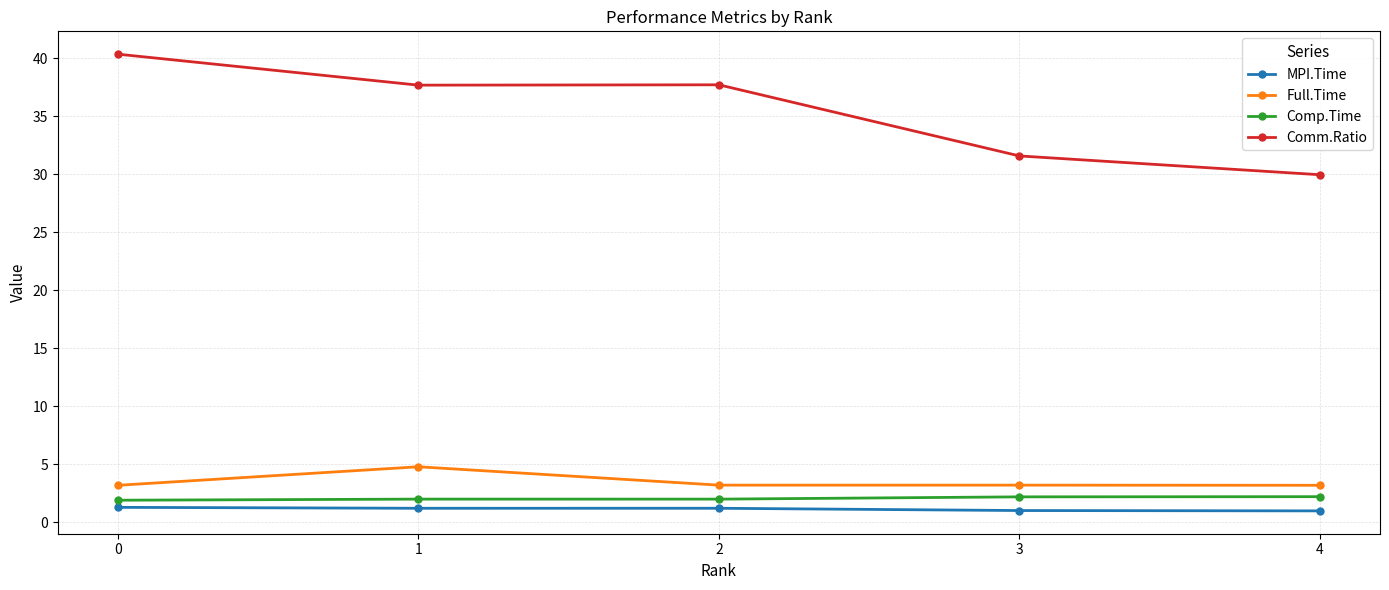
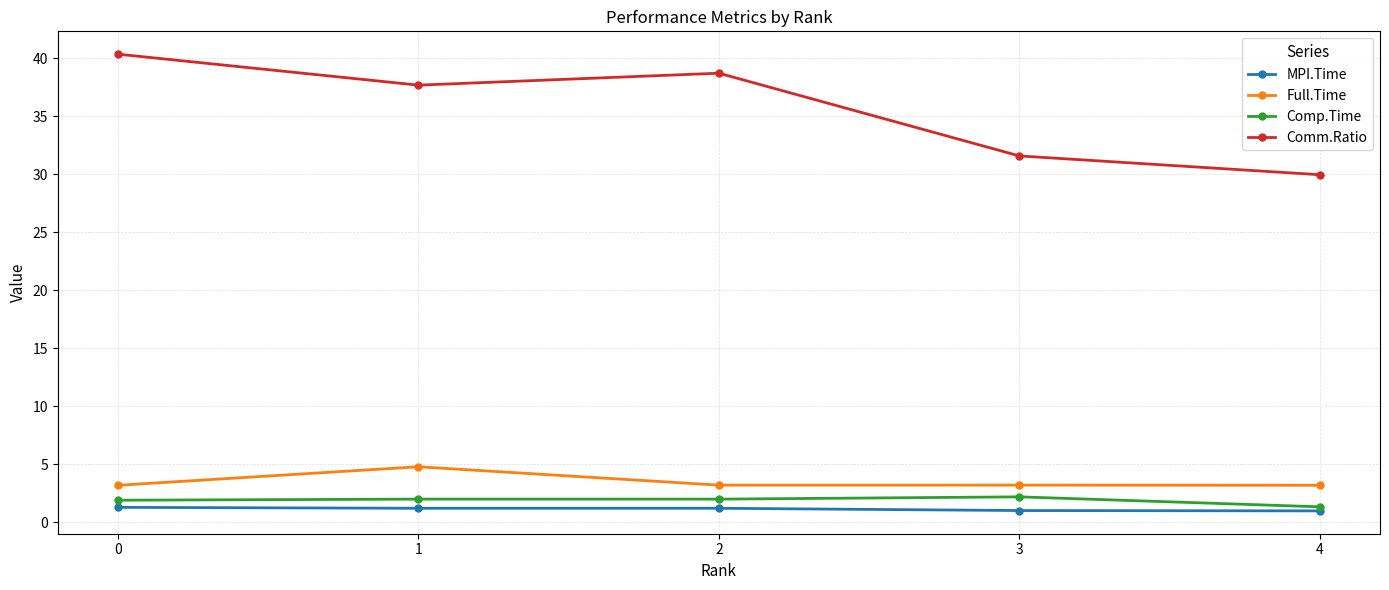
Comm.Ratio, 2: 37.7 -> 38.7
Comp.Time, 4: 2.2 -> 1.3
